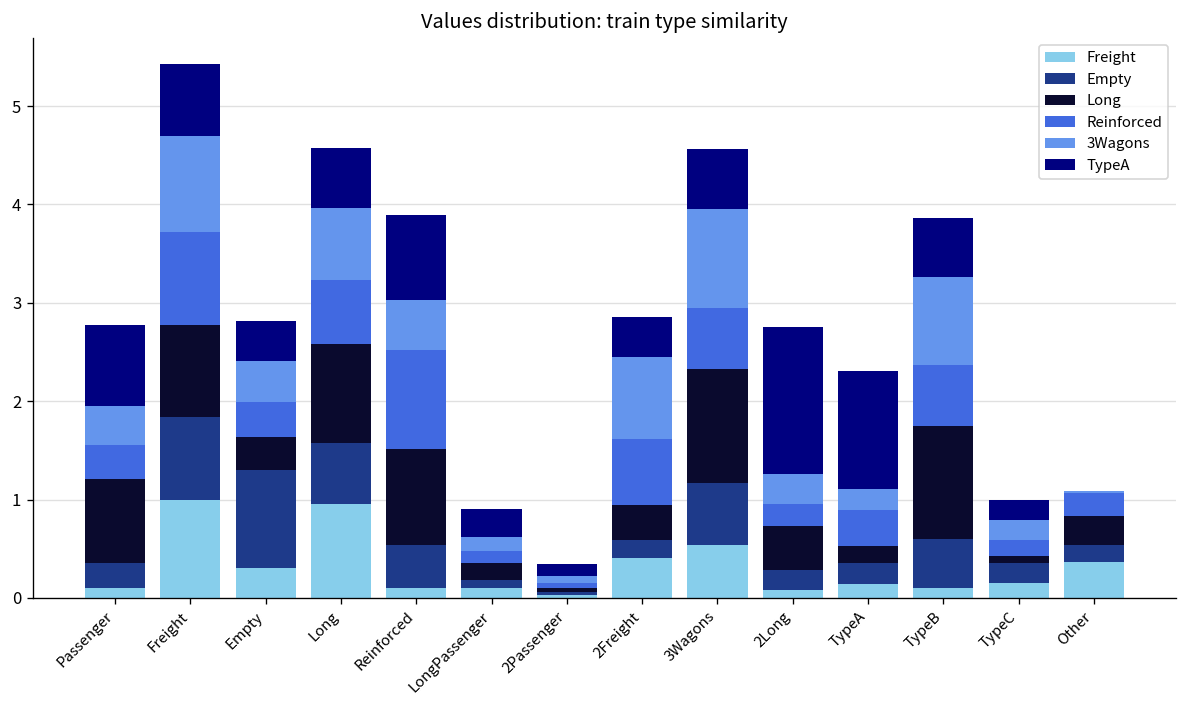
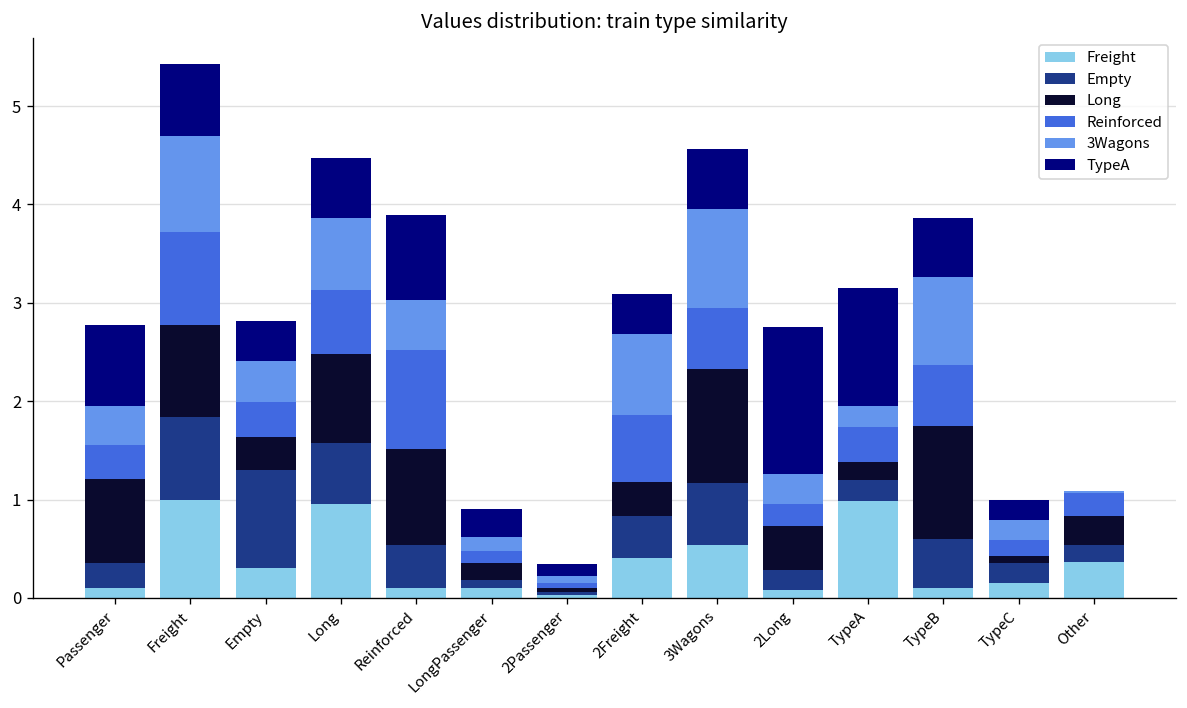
Long, Long: 1.0 -> 0.9
Empty, 2Freight: 0.2 -> 0.4
Freight, TypeA: 0.1 -> 1.0
